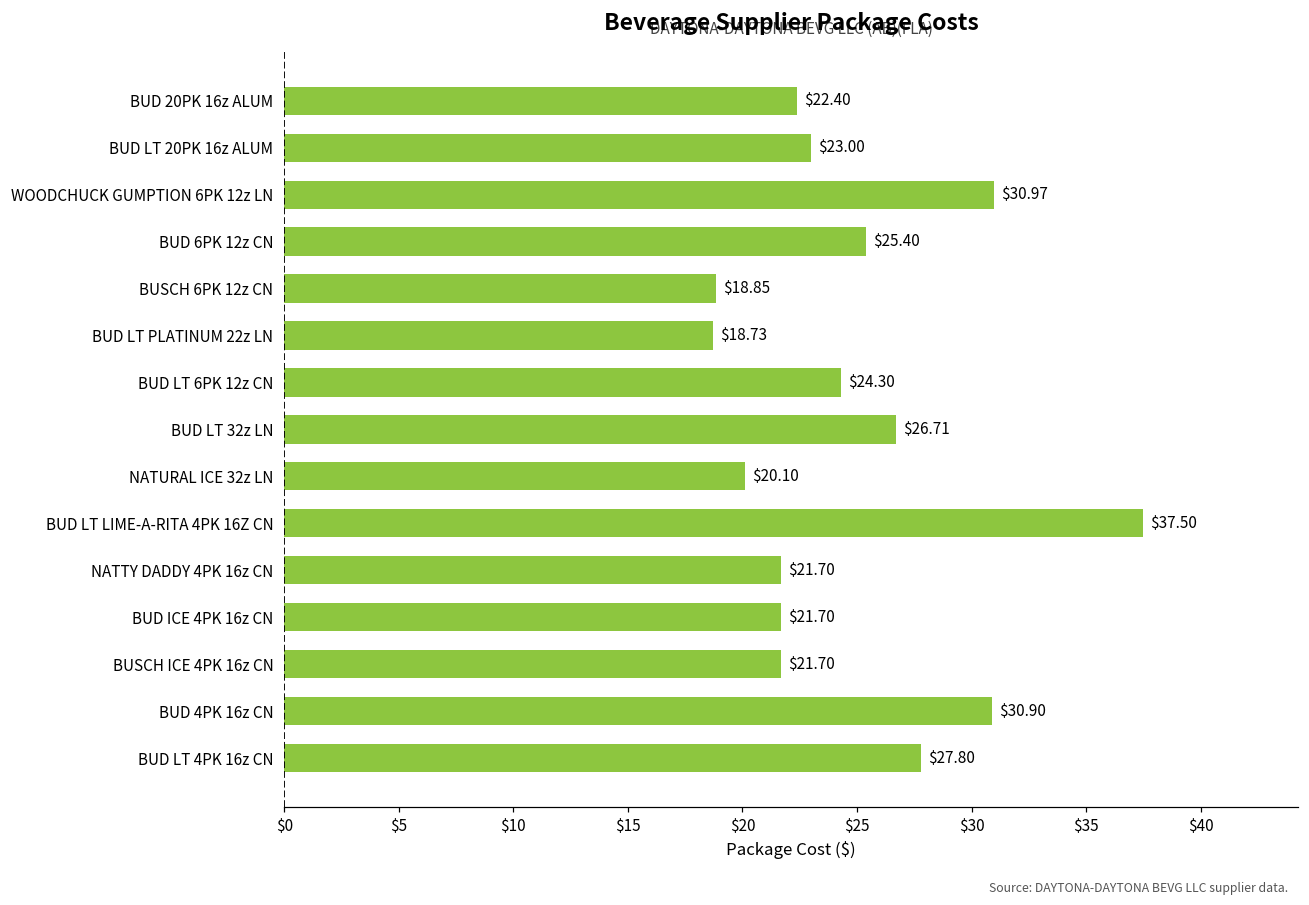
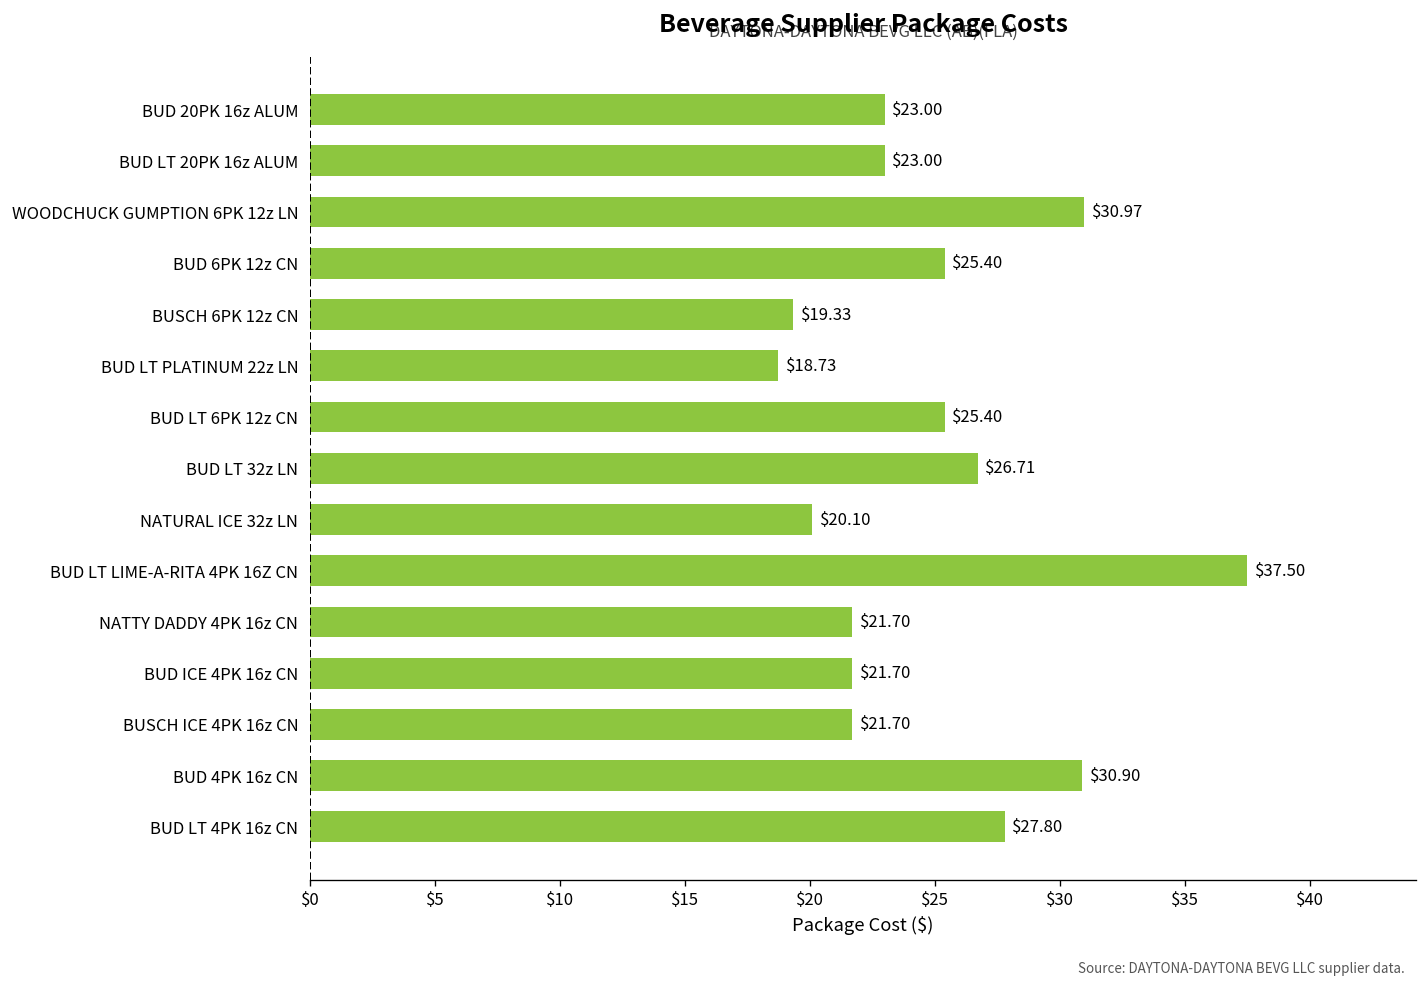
BUD 20PK 16z ALUM: $22.40 -> $23.00
BUSCH 6PK 12z CN: $18.85 -> $19.33
BUD LT 6PK 12z CN: $24.30 -> $25.40
